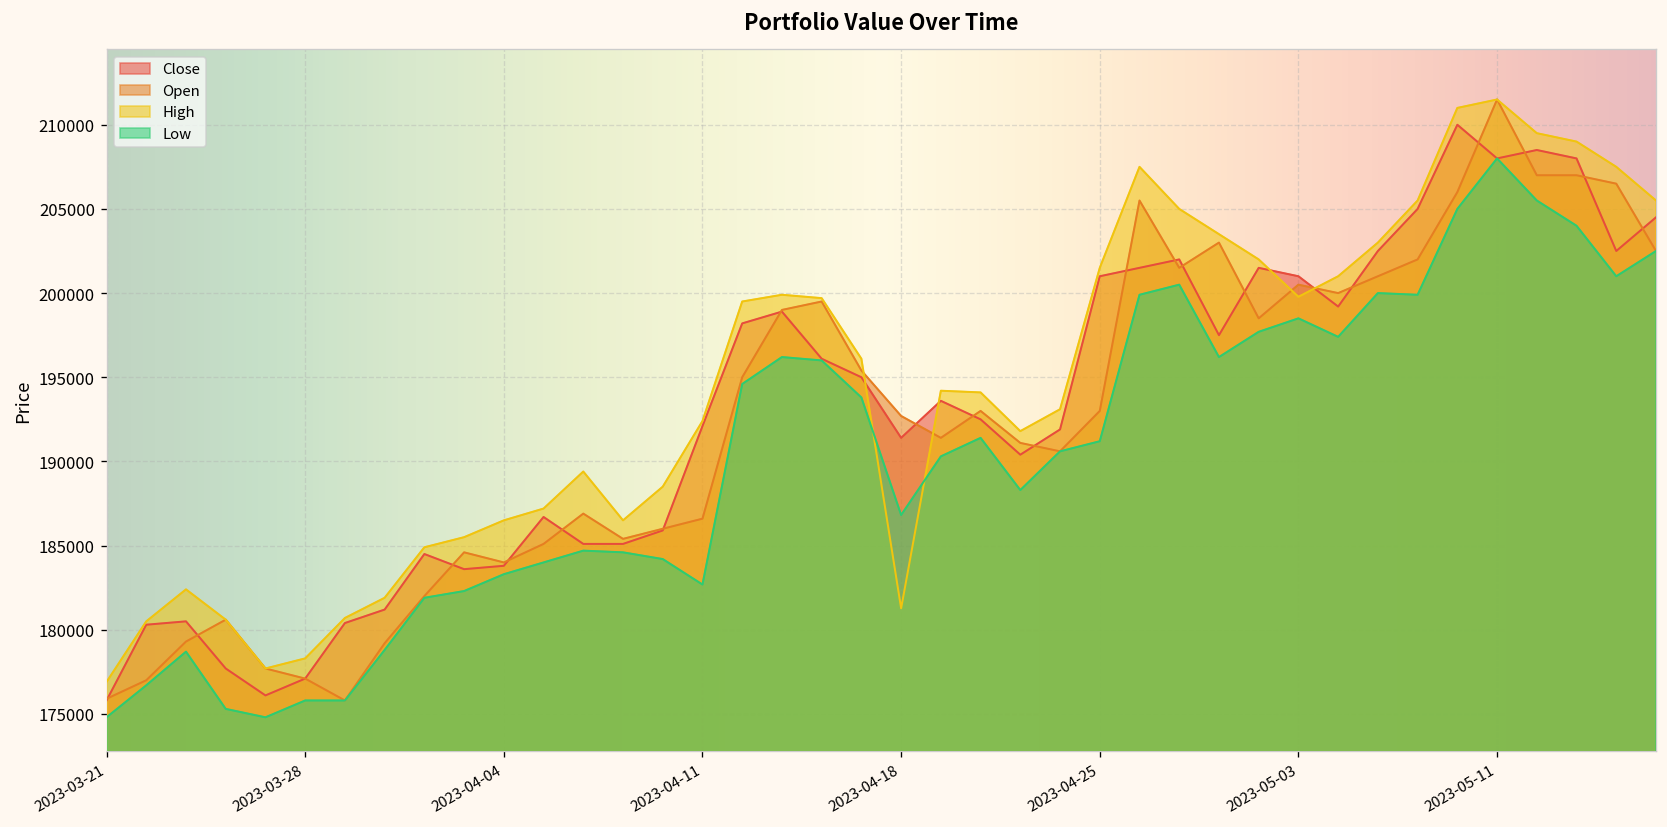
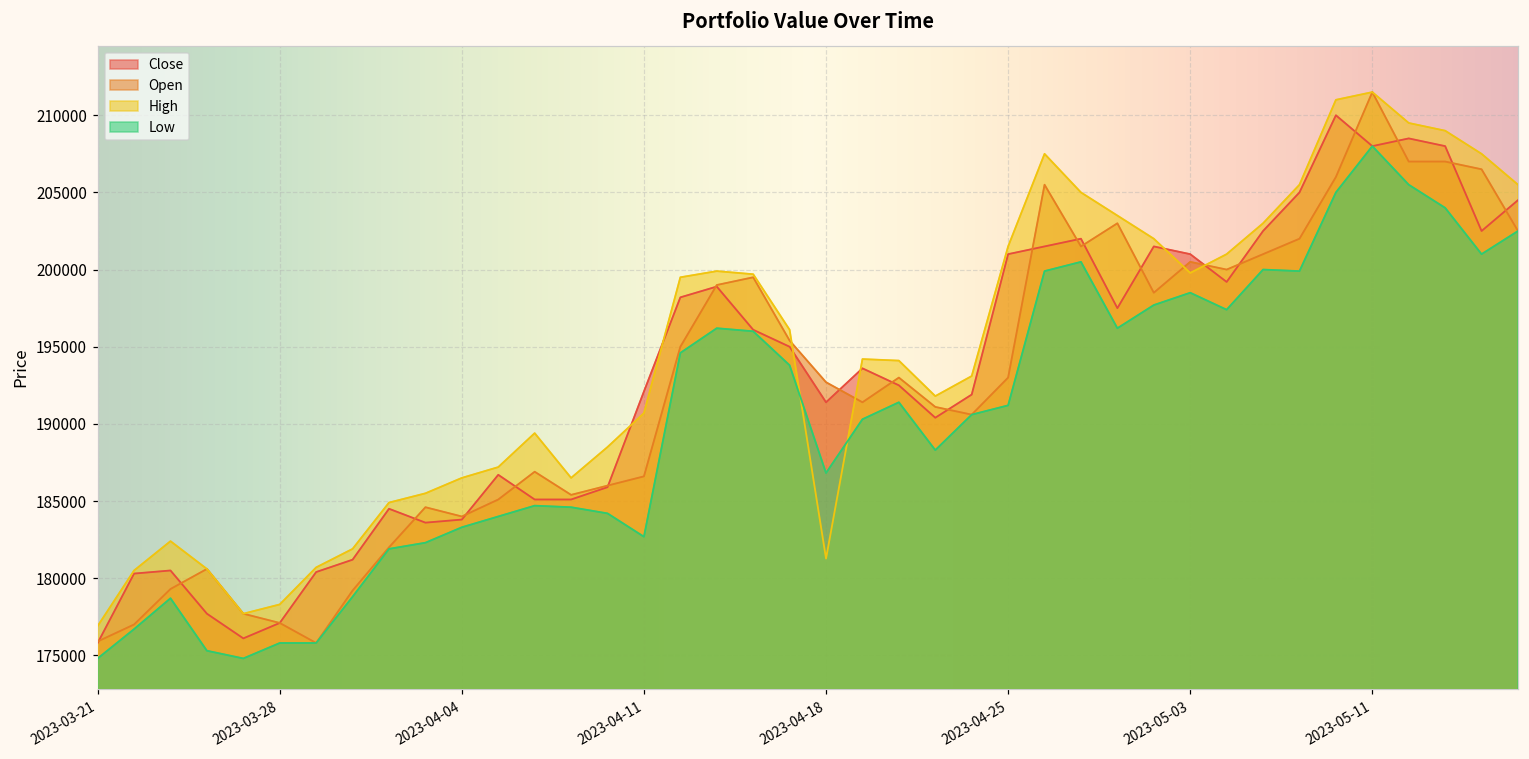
High, 2023-04-11: 192400 -> 190700
